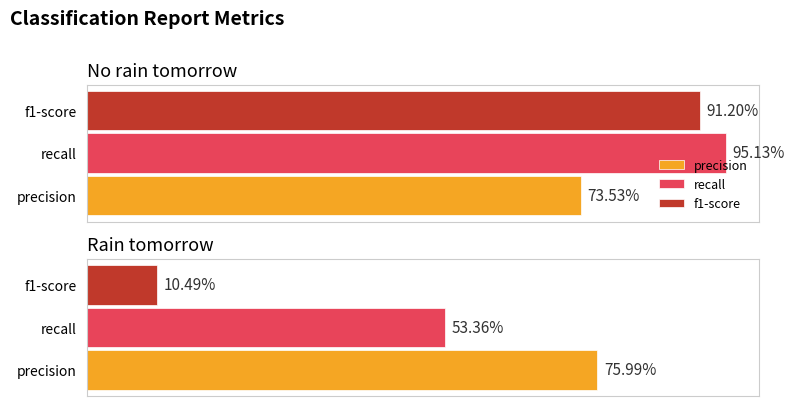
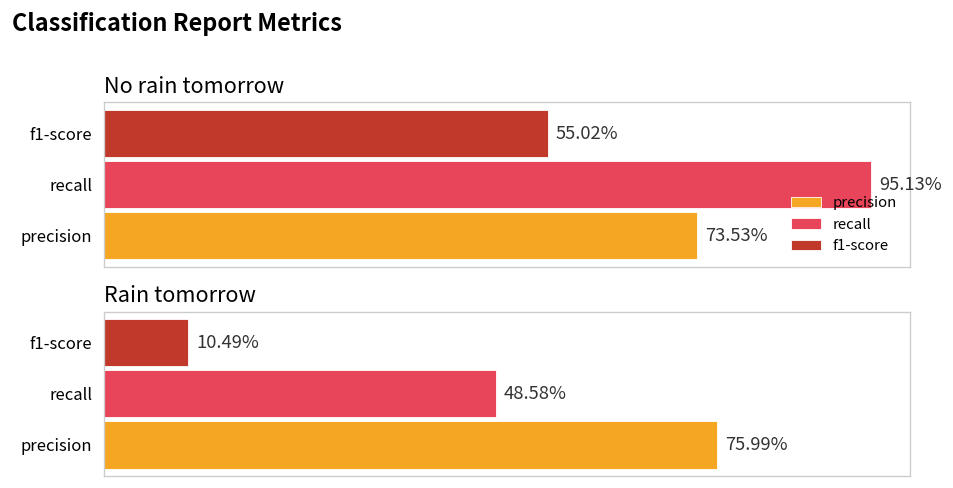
No rain tomorrow, f1-score: 91.20% -> 55.02%
Rain tomorrow, recall: 53.36% -> 48.58%
